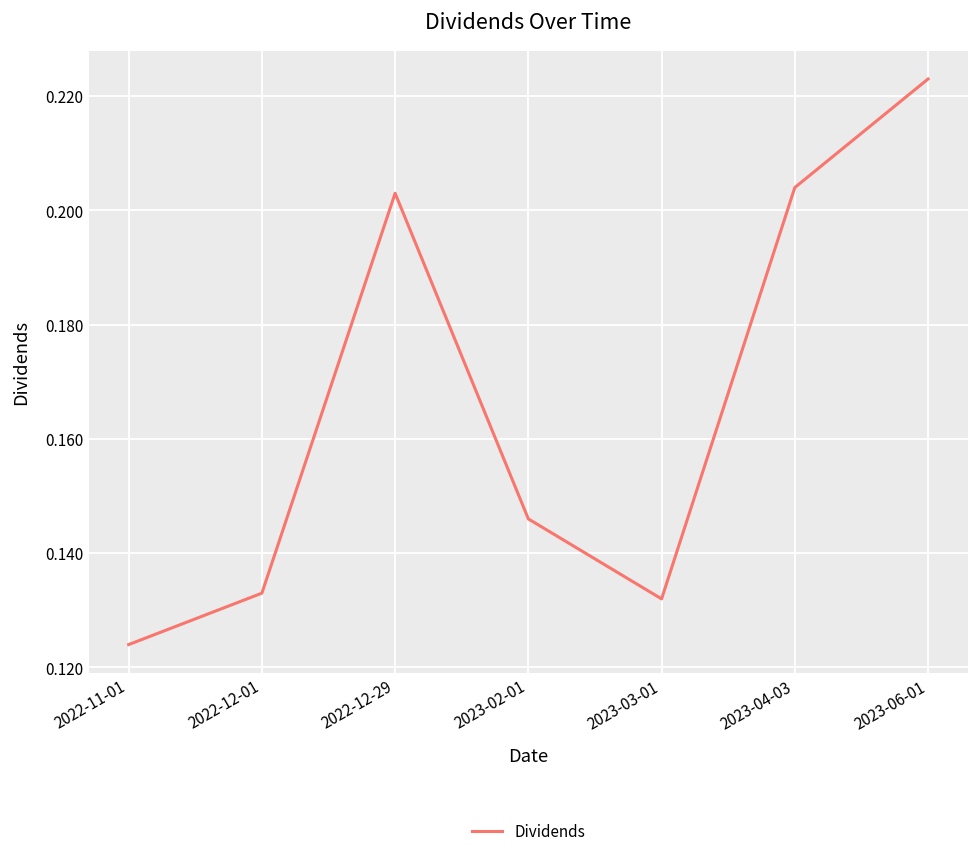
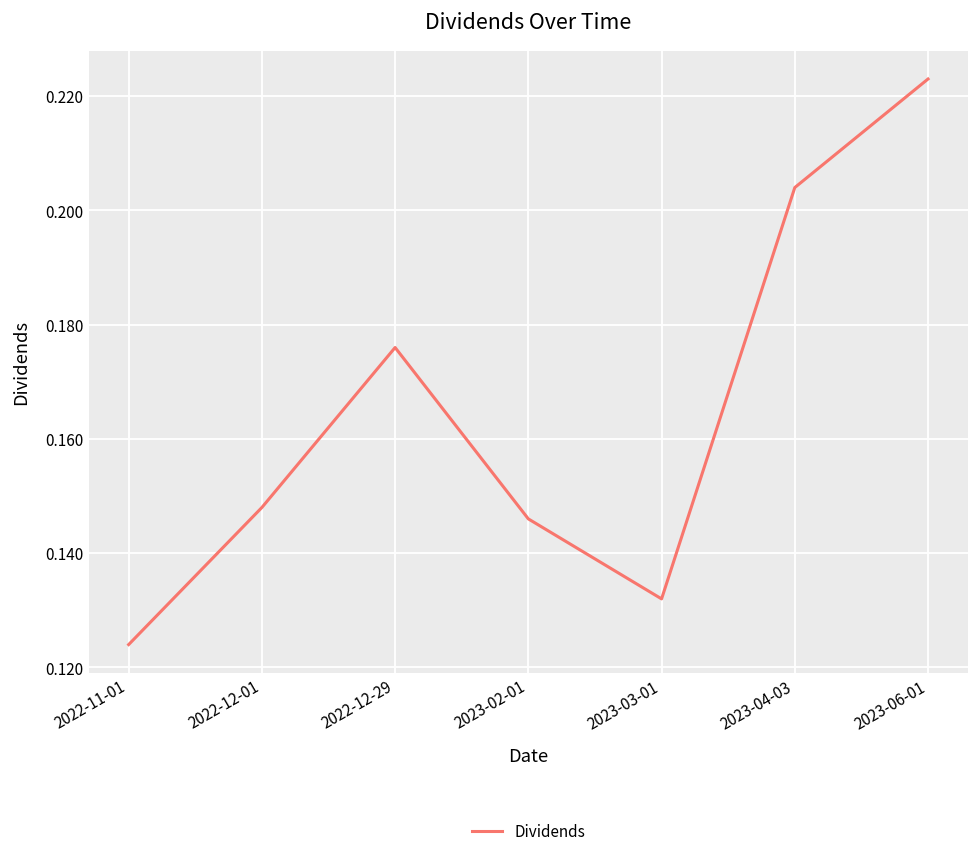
2022-12-01: 0.133 -> 0.148
2022-12-29: 0.203 -> 0.176
